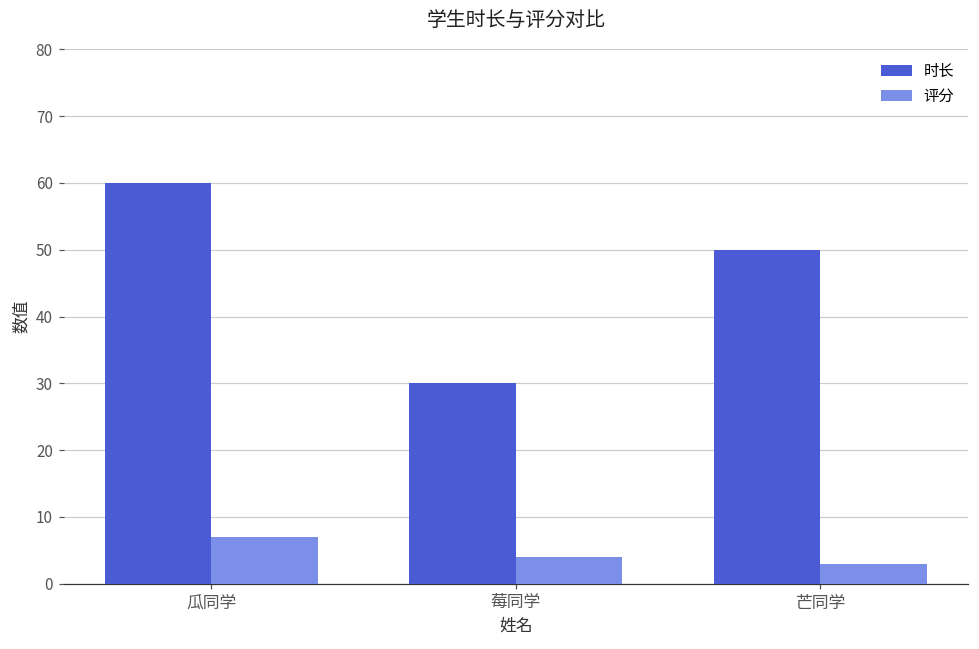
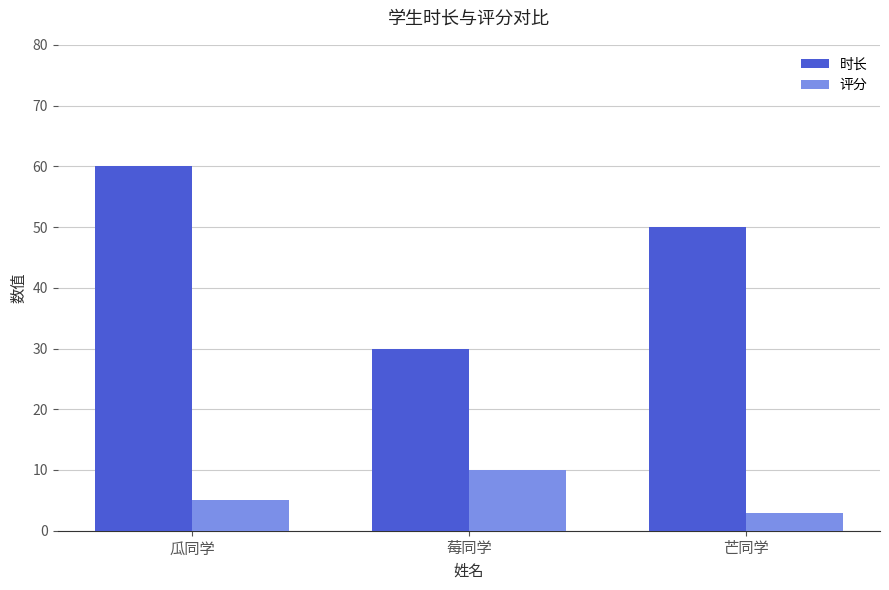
评分, 瓜同学: 7 -> 5
评分, 莓同学: 4 -> 10
